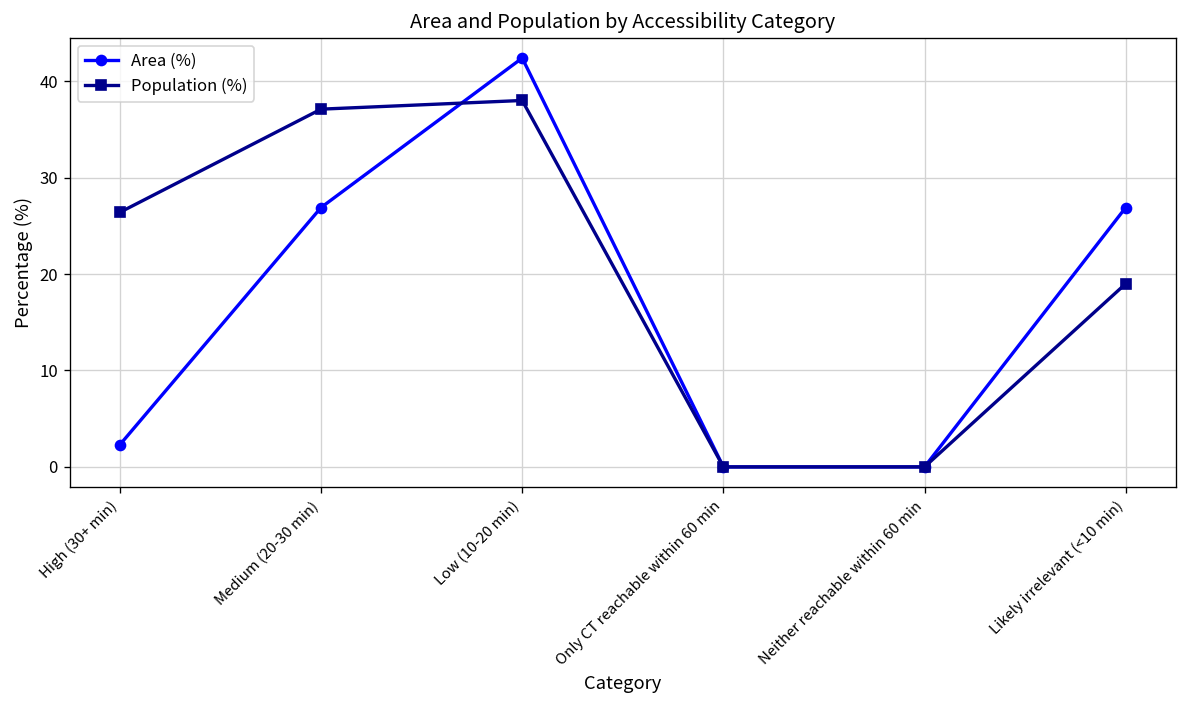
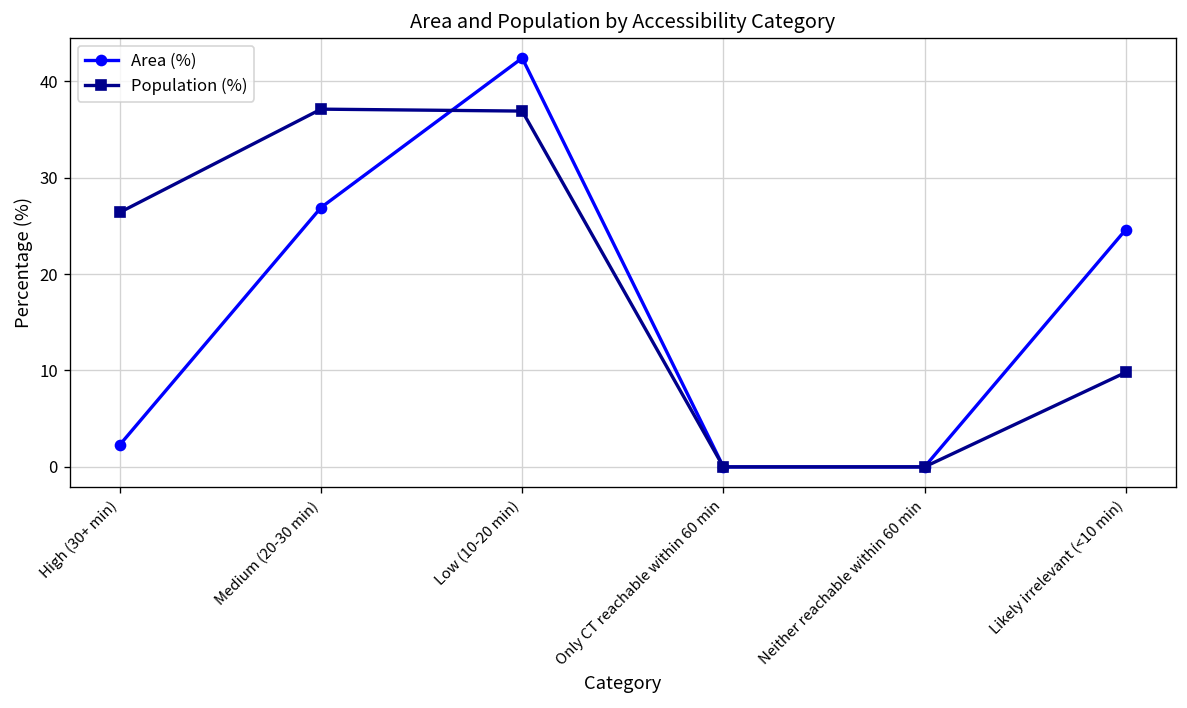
Population (%), Low (10-20 min): 38 -> 37
Area (%), Likely irrelevant (<10 min): 27 -> 25
Population (%), Likely irrelevant (<10 min): 19 -> 10
